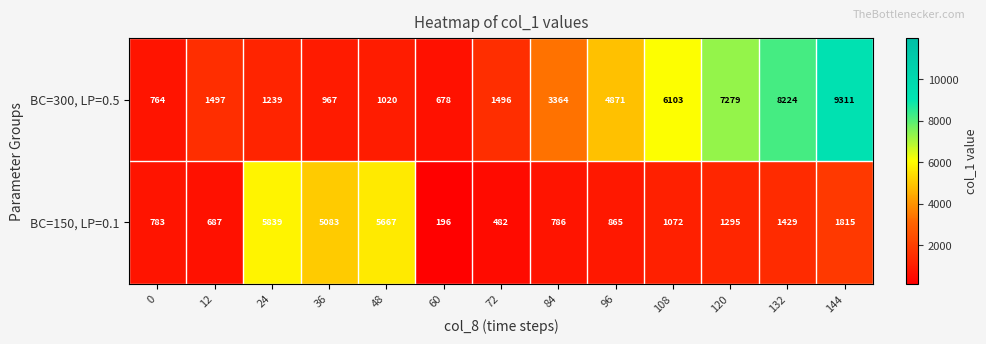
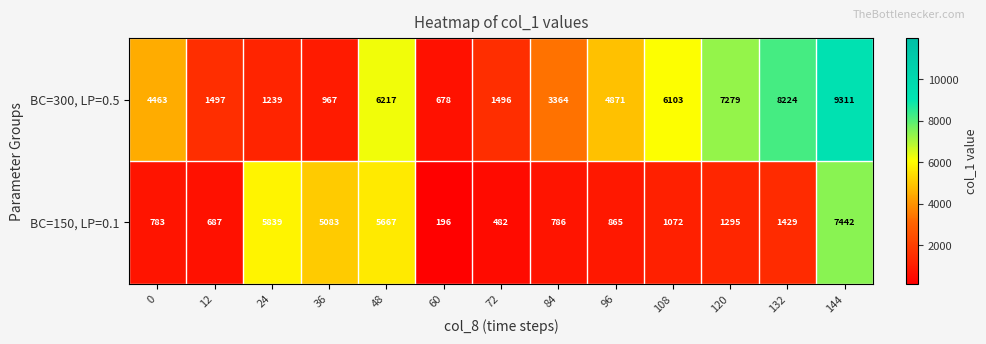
BC=300, LP=0.5, 0: 764 -> 4463
BC=300, LP=0.5, 48: 1020 -> 6217
BC=150, LP=0.1, 144: 1815 -> 7442
